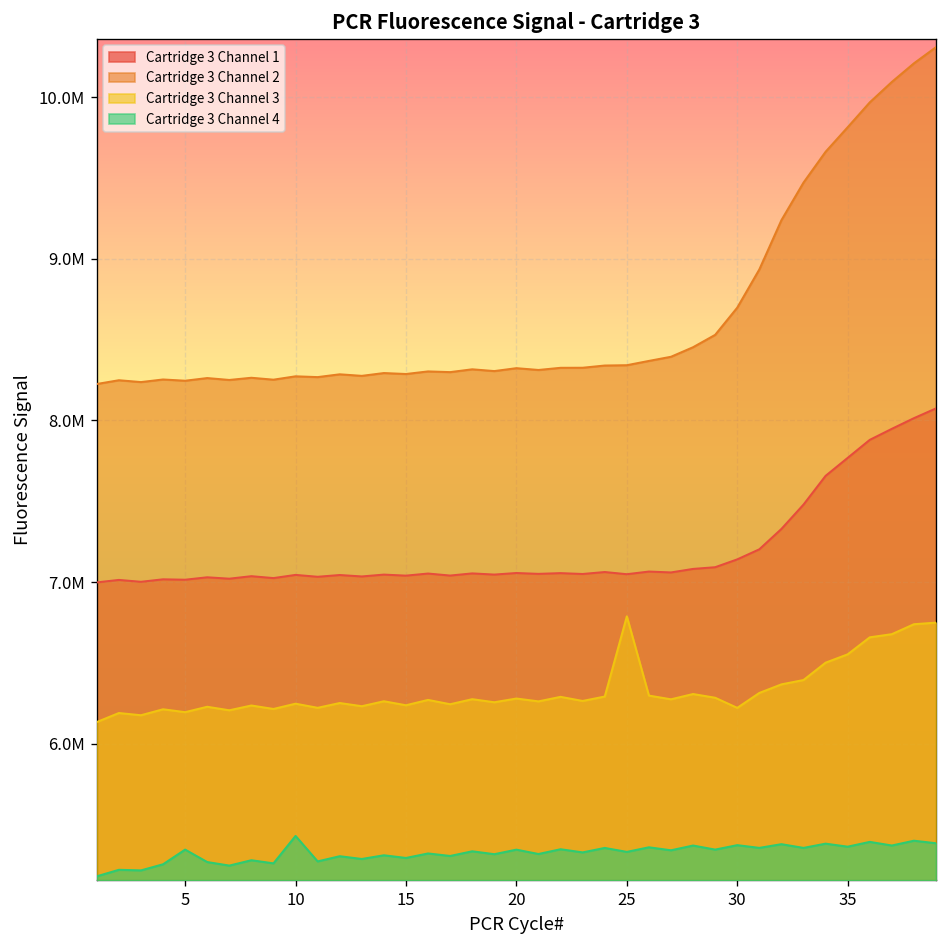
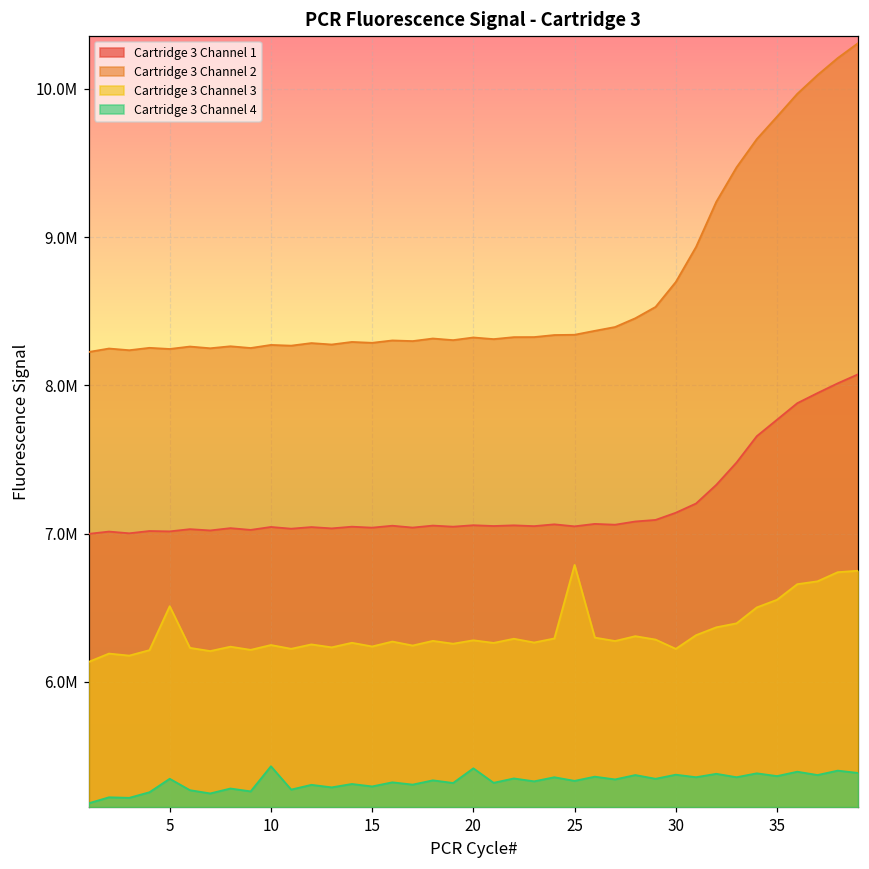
Cartridge 3 Channel 3, 5: 6200000 -> 6510000
Cartridge 3 Channel 4, 20: 5340000 -> 5420000
